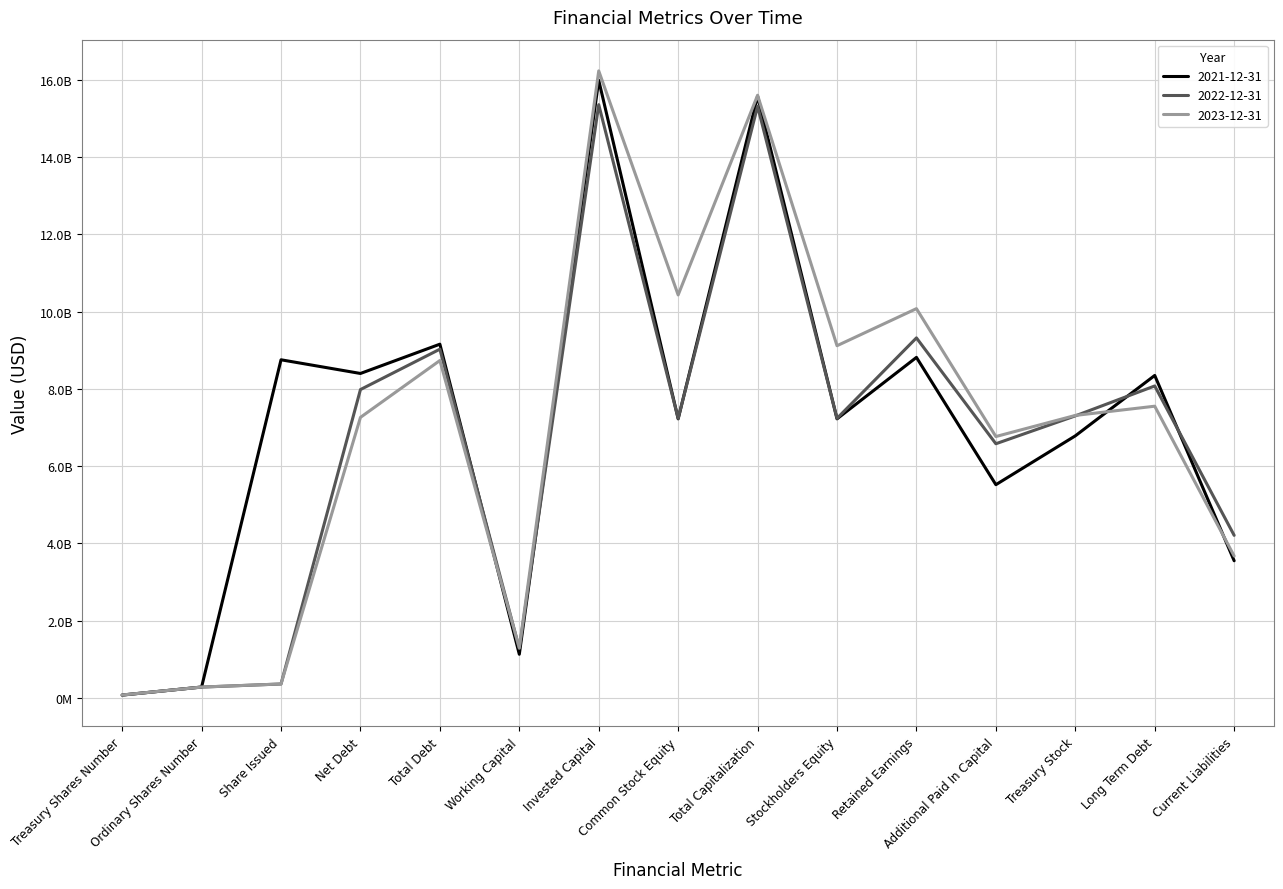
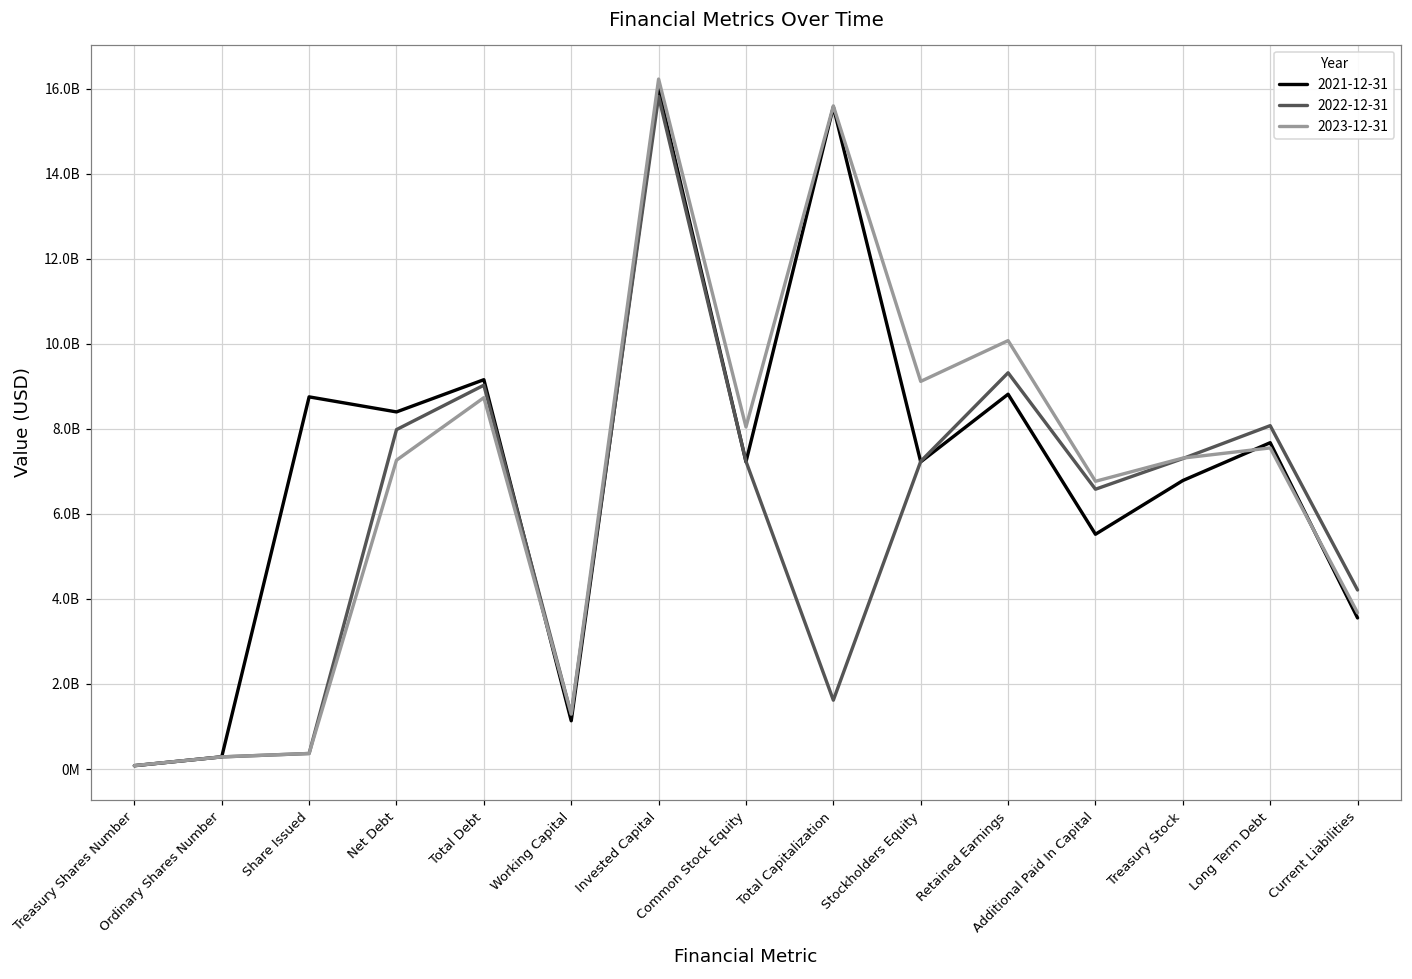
2022-12-31, Invested Capital: 15400000000 -> 15800000000
2023-12-31, Common Stock Equity: 10400000000 -> 8000000000
2022-12-31, Total Capitalization: 15300000000 -> 1600000000
2021-12-31, Long Term Debt: 8300000000 -> 7700000000
